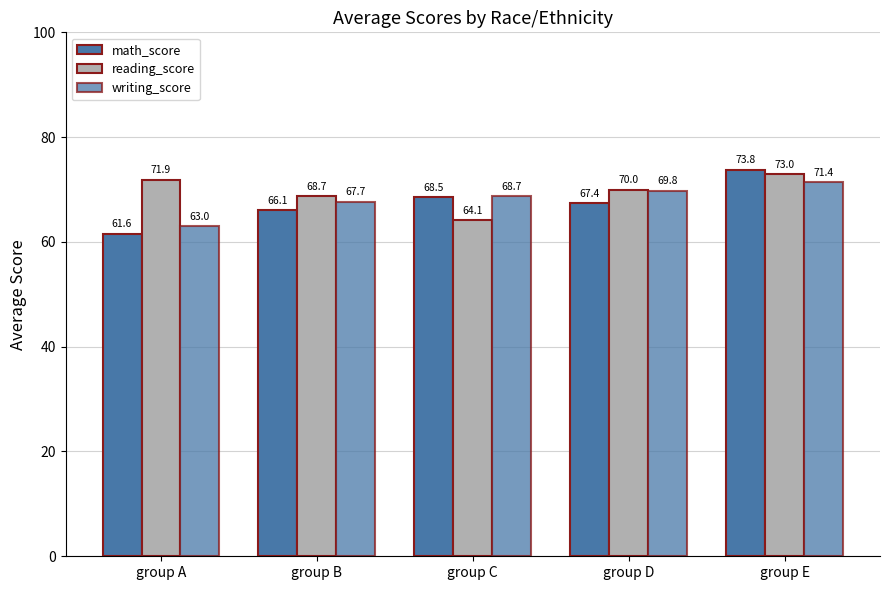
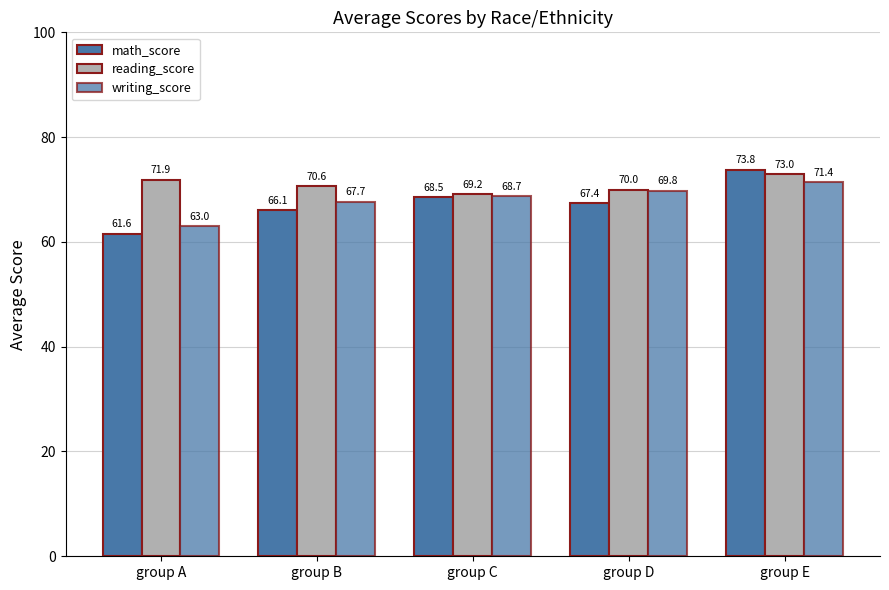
reading_score, group B: 68.7 -> 70.6
reading_score, group C: 64.1 -> 69.2
